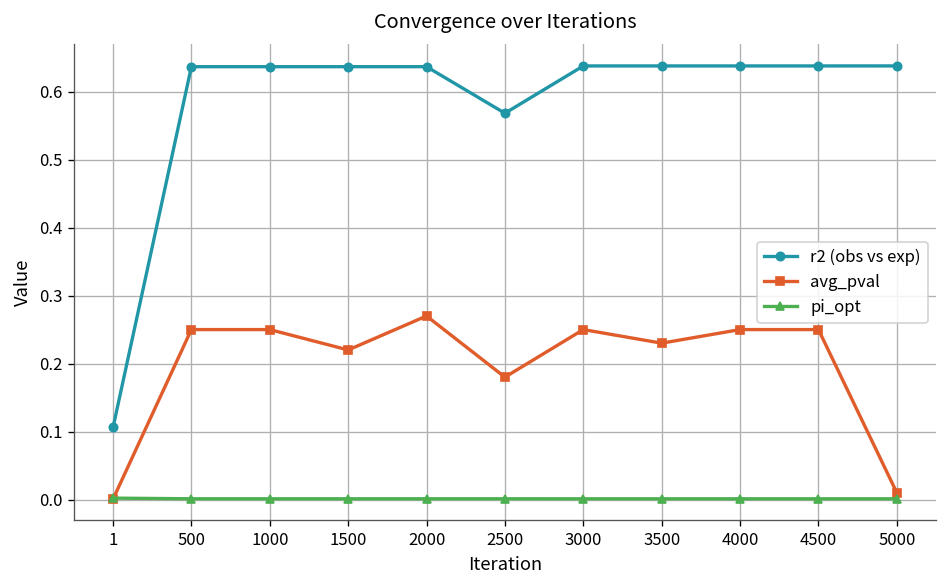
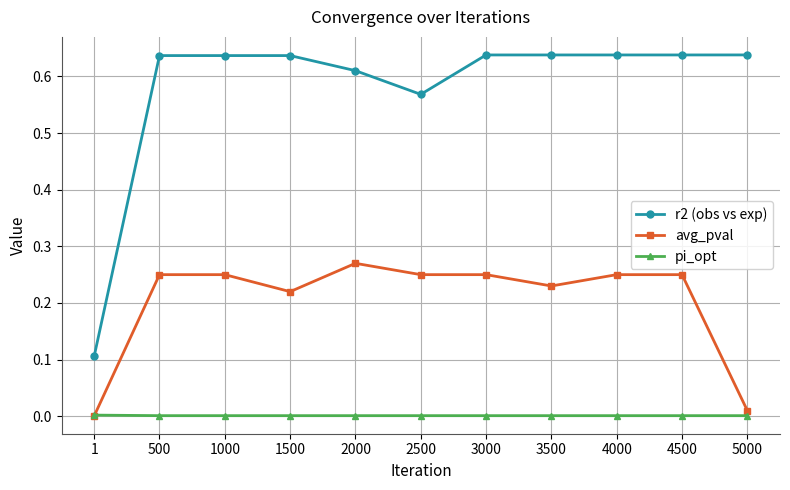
r2 (obs vs exp), 2000: 0.64 -> 0.61
avg_pval, 2500: 0.18 -> 0.25
